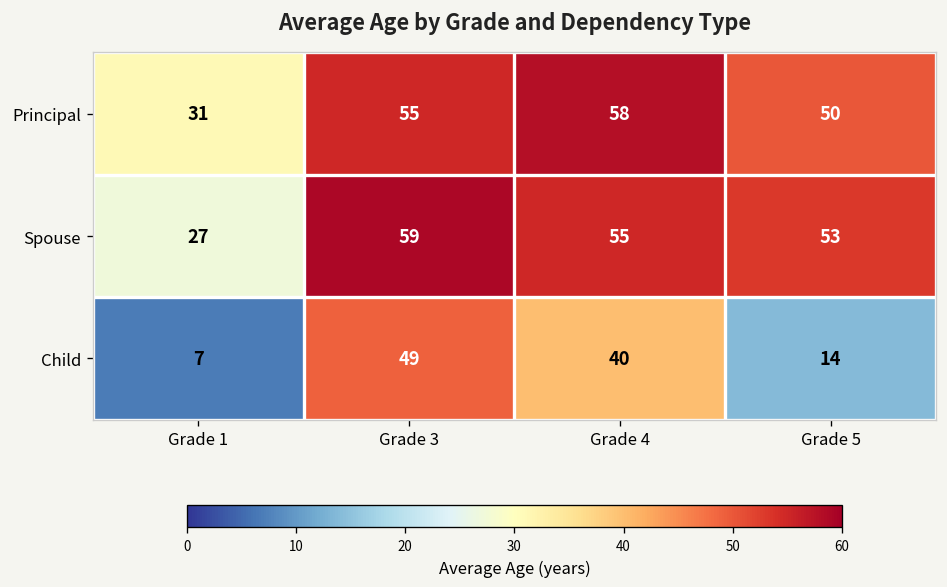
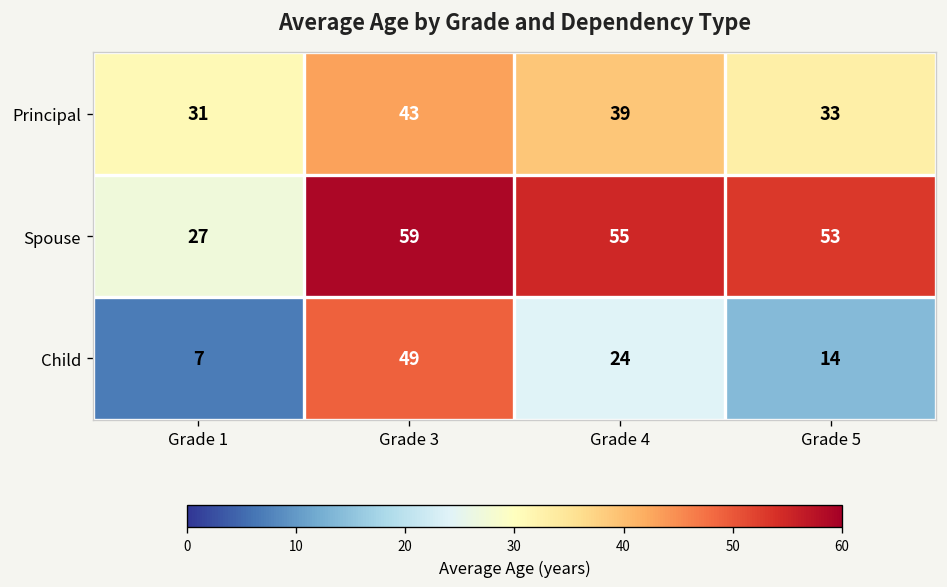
Principal, Grade 3: 55 -> 43
Principal, Grade 4: 58 -> 39
Principal, Grade 5: 50 -> 33
Child, Grade 4: 40 -> 24
